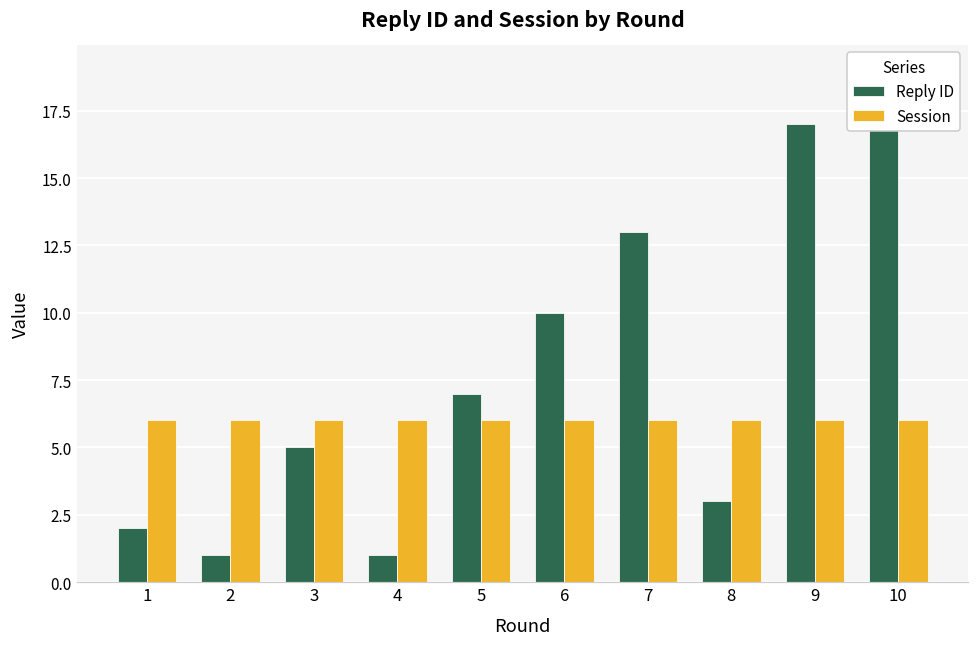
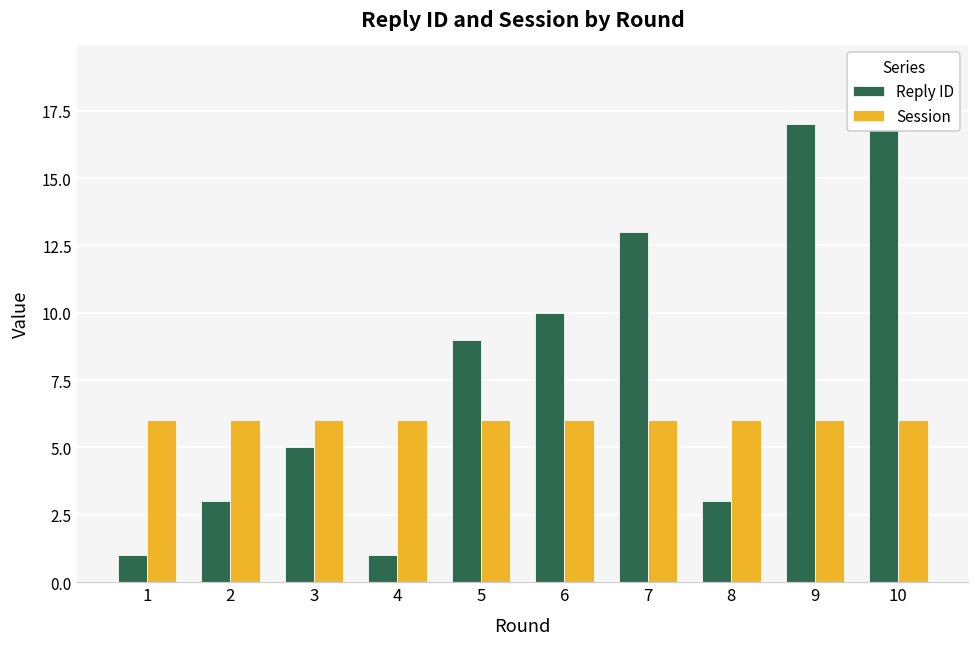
Reply ID, 1: 2 -> 1
Reply ID, 2: 1 -> 3
Reply ID, 5: 7 -> 9
